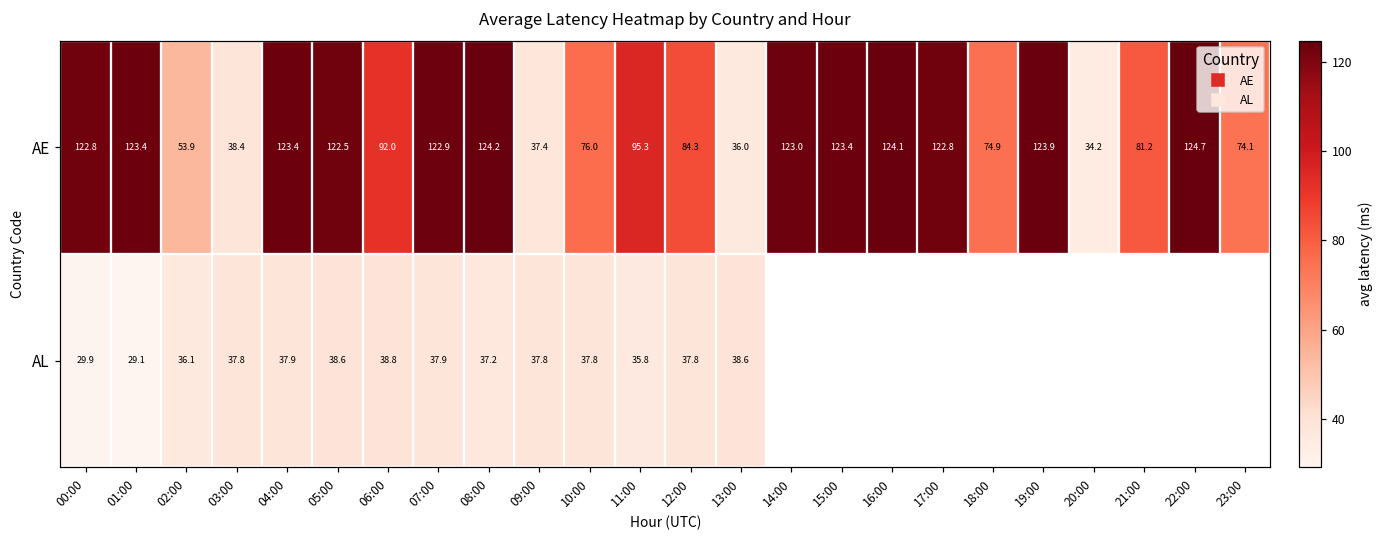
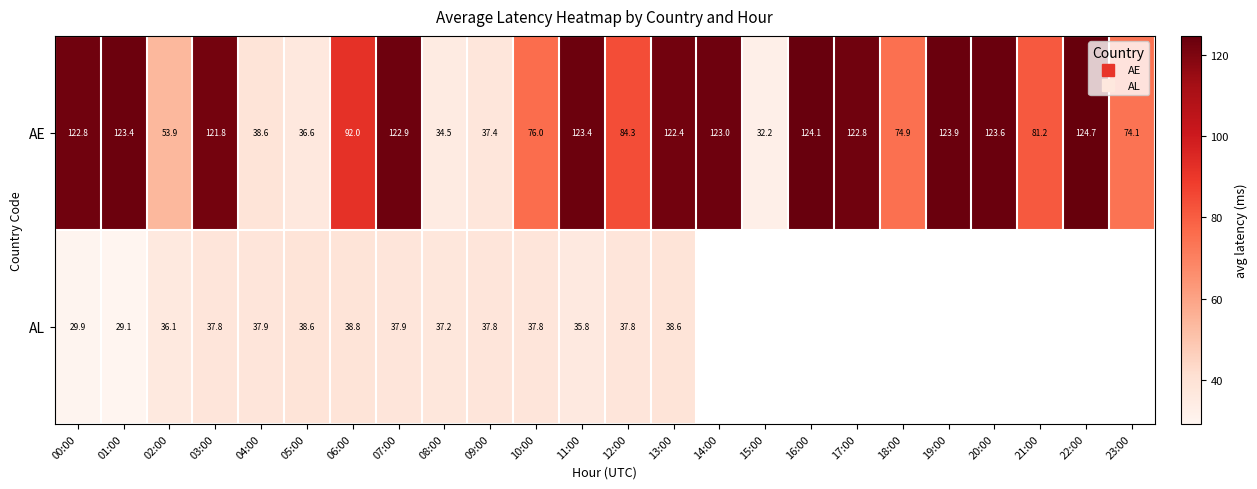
AE, 03:00: 38.4 -> 121.8
AE, 04:00: 123.4 -> 38.6
AE, 05:00: 122.5 -> 36.6
AE, 08:00: 124.2 -> 34.5
AE, 11:00: 95.3 -> 123.4
AE, 13:00: 36.0 -> 122.4
AE, 15:00: 123.4 -> 32.2
AE, 20:00: 34.2 -> 123.6
